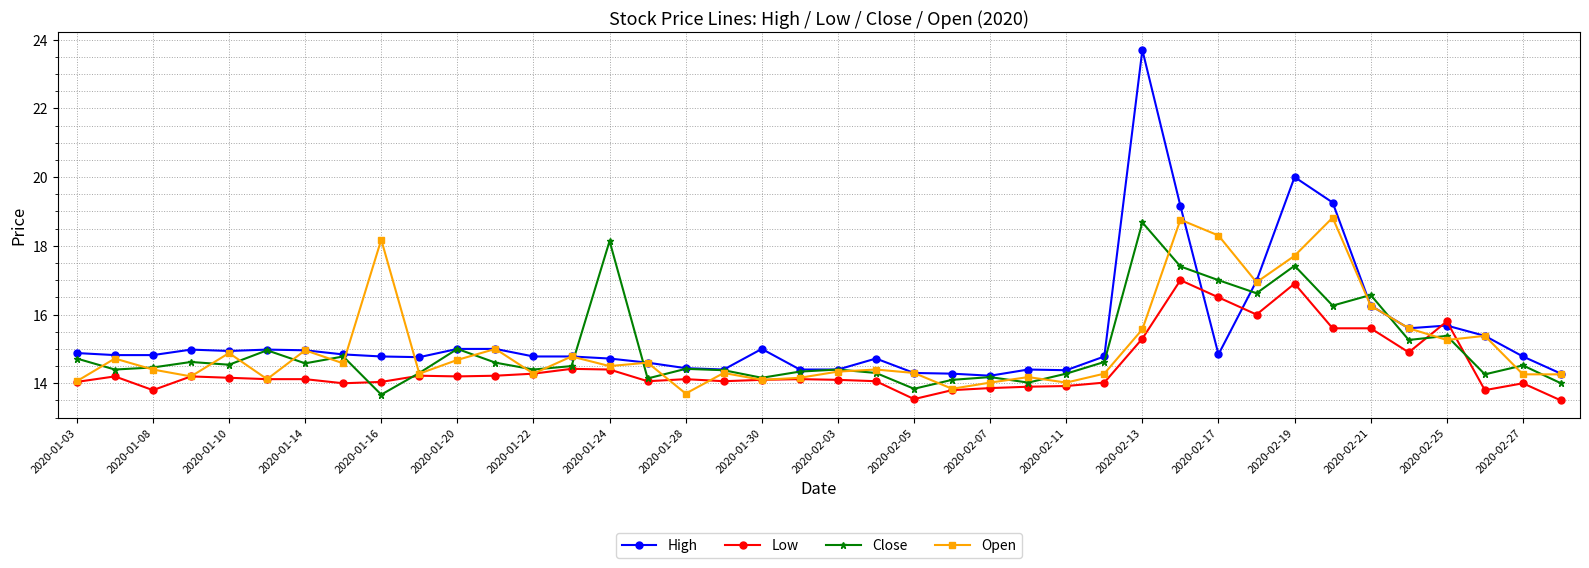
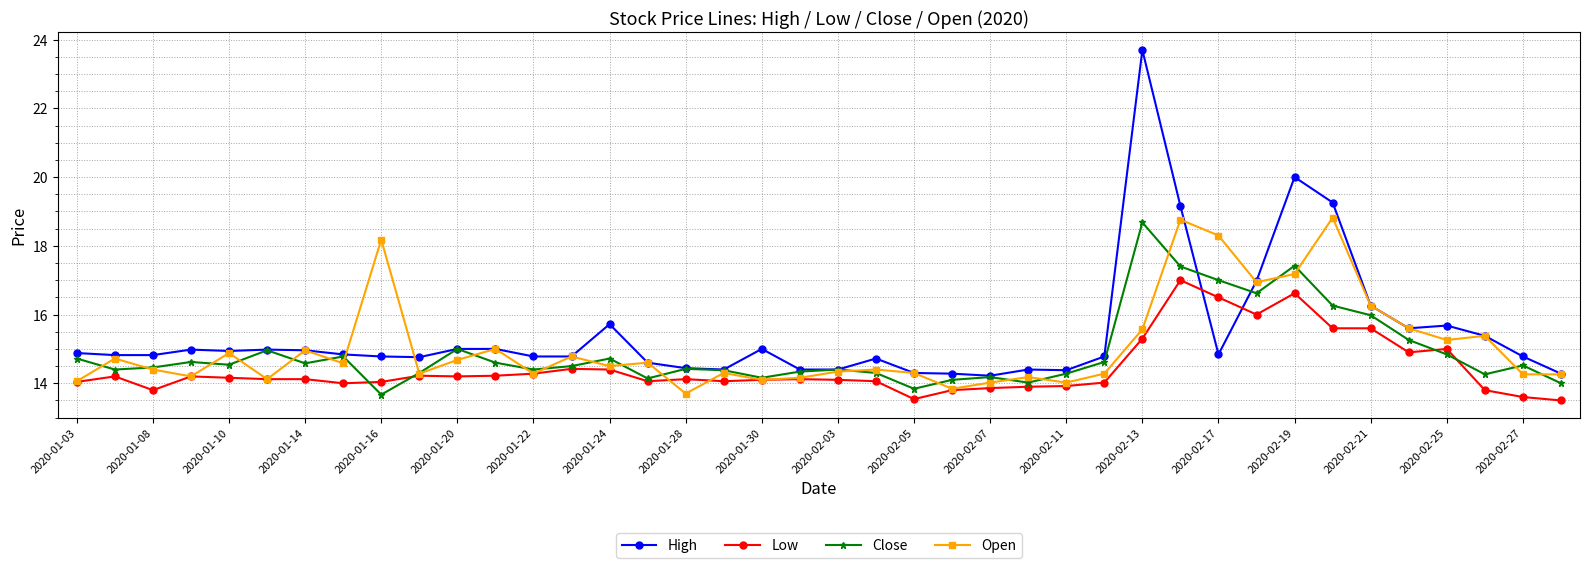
High, 2020-01-24: 14.7 -> 15.7
Close, 2020-01-24: 18.1 -> 14.7
Low, 2020-02-19: 16.9 -> 16.6
Open, 2020-02-19: 17.7 -> 17.2
Close, 2020-02-21: 16.6 -> 16.0
Low, 2020-02-25: 15.8 -> 15.0
Close, 2020-02-25: 15.4 -> 14.8
Low, 2020-02-27: 14.0 -> 13.6
